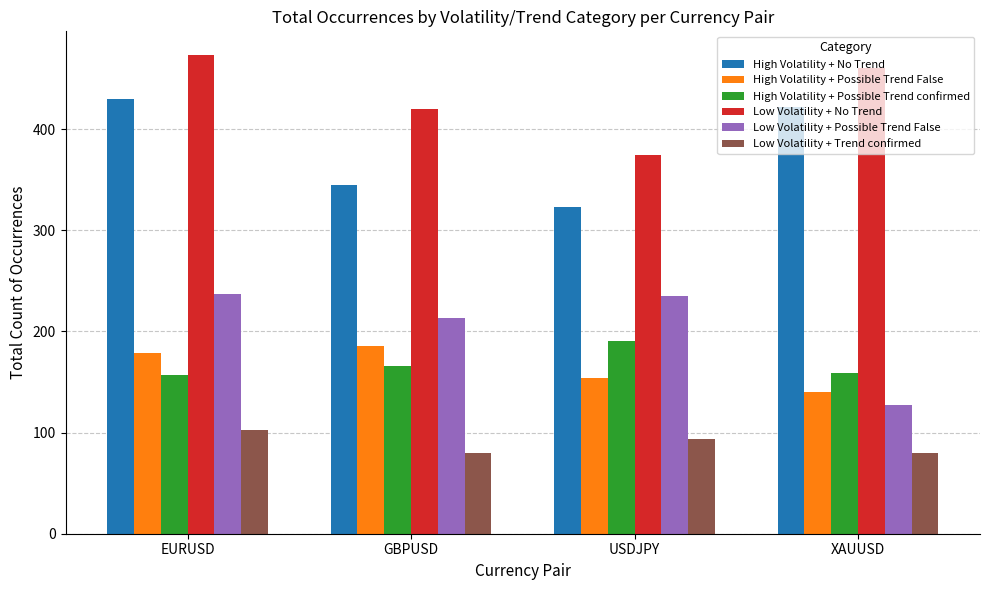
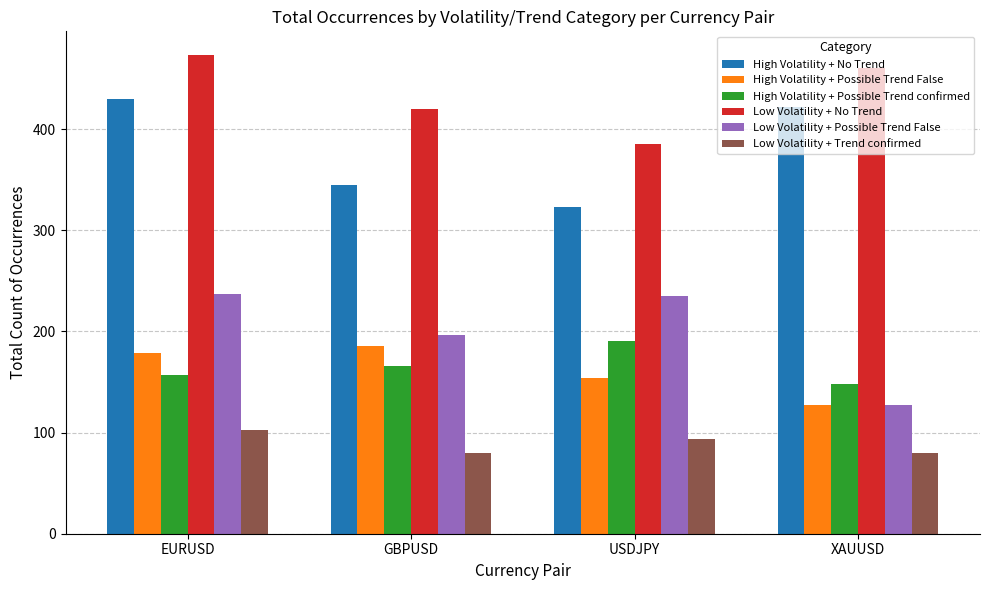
Low Volatility + Possible Trend False, GBPUSD: 213 -> 196
Low Volatility + No Trend, USDJPY: 374 -> 385
High Volatility + Possible Trend False, XAUUSD: 140 -> 127
High Volatility + Possible Trend confirmed, XAUUSD: 159 -> 148
